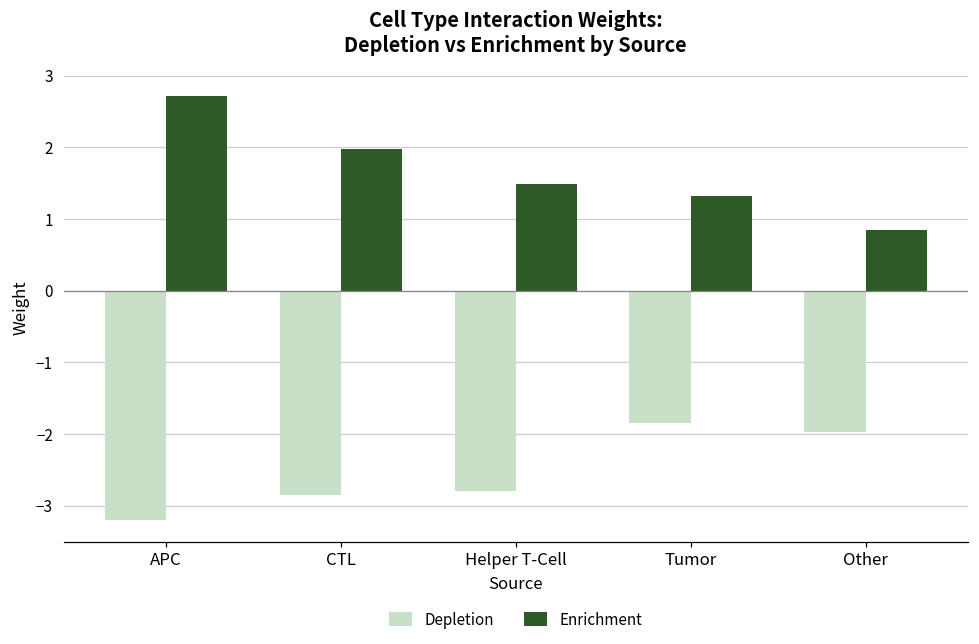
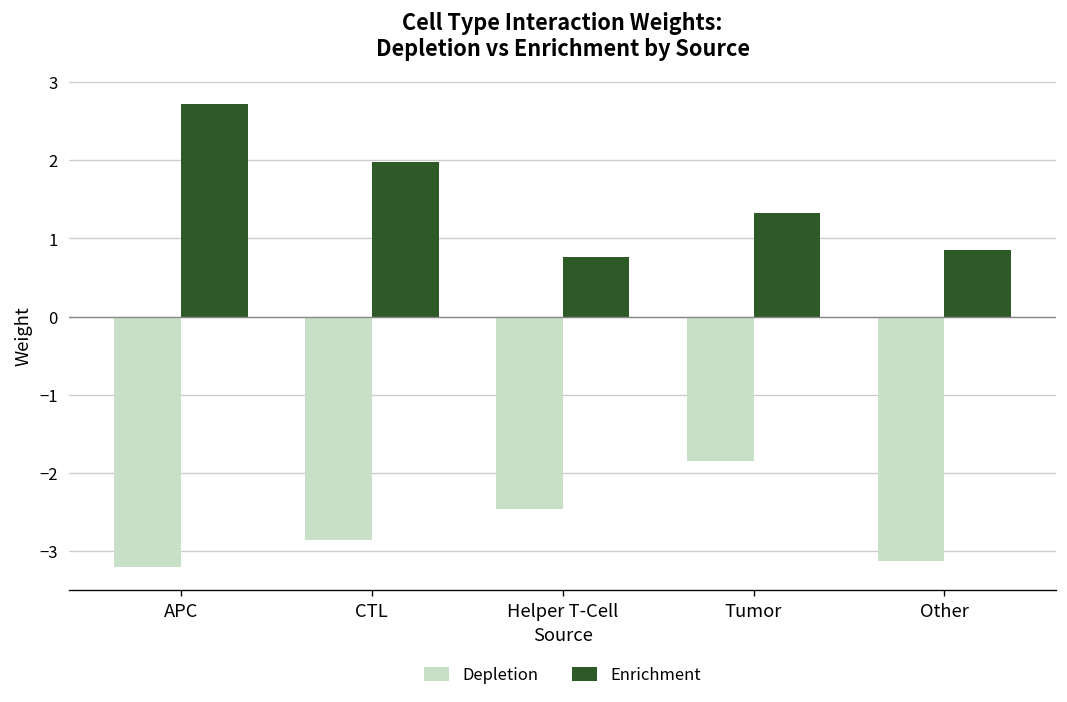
Depletion, Helper T-Cell: -2.8 -> -2.5
Enrichment, Helper T-Cell: 1.5 -> 0.8
Depletion, Other: -2.0 -> -3.1
